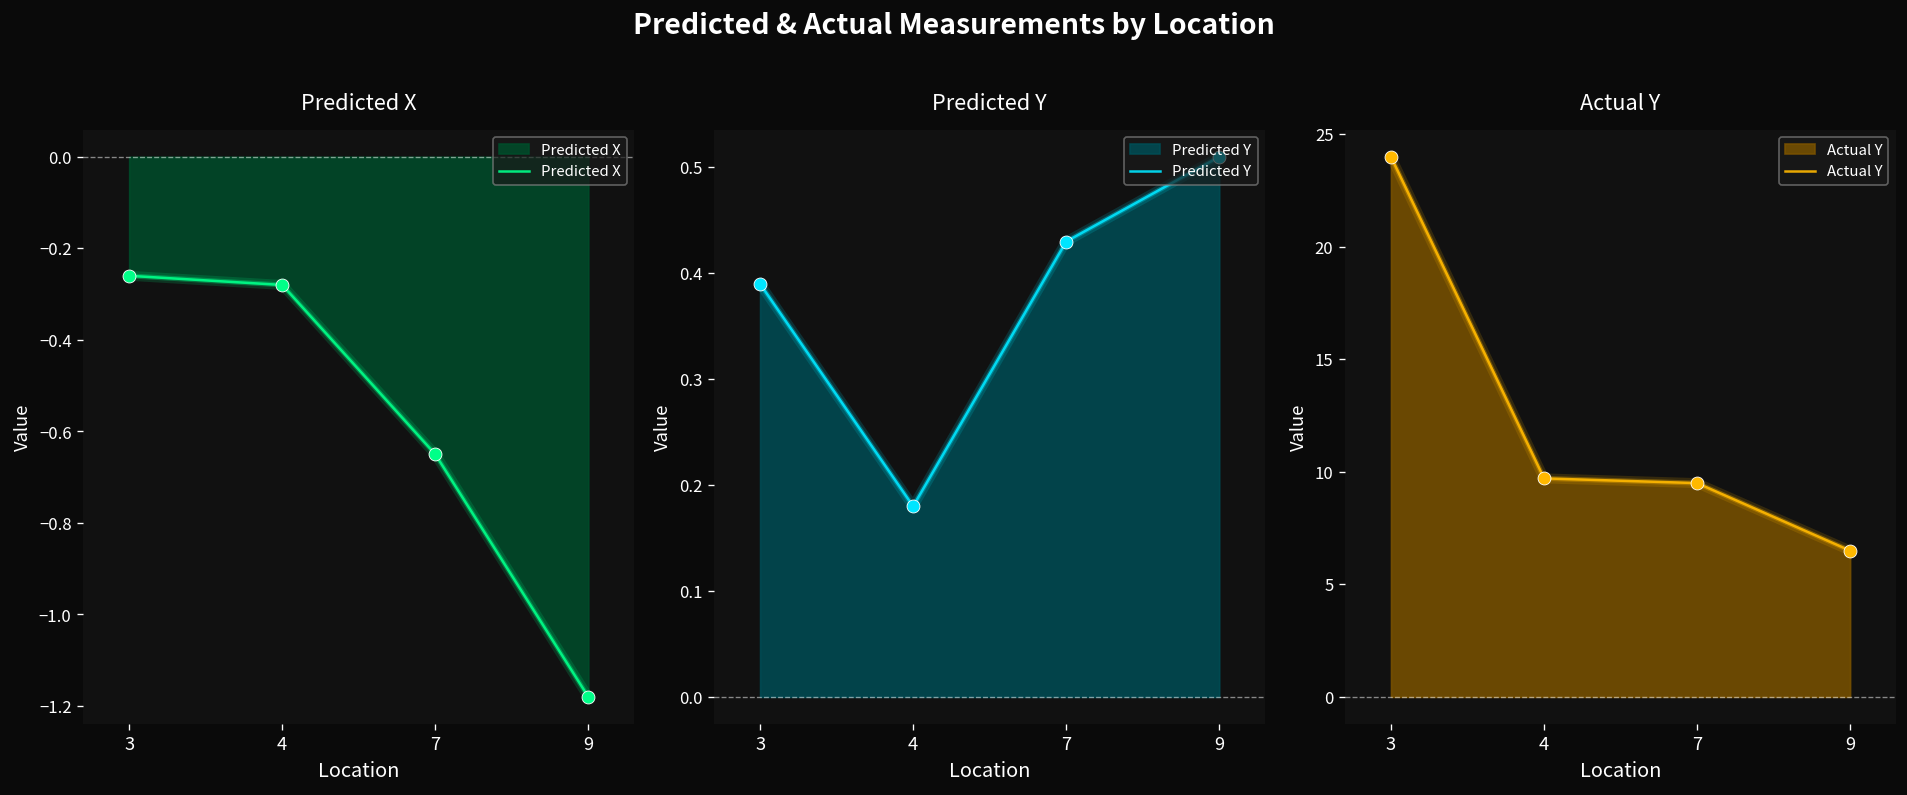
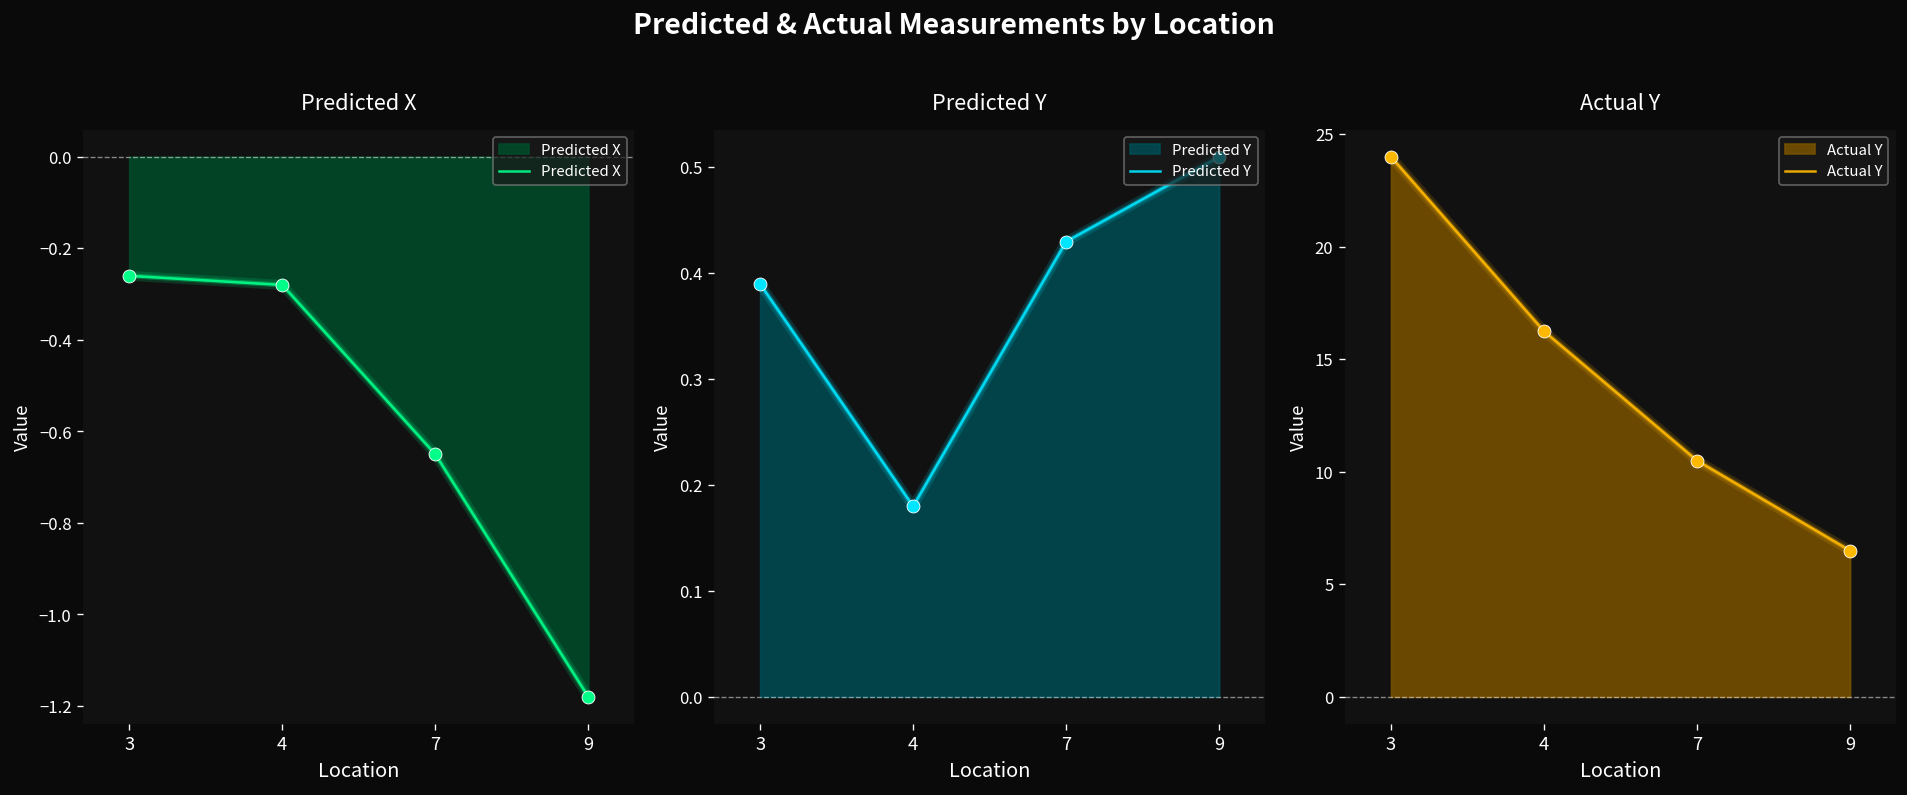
Actual Y, 4: 9.7 -> 16.3
Actual Y, 7: 9.5 -> 10.5
